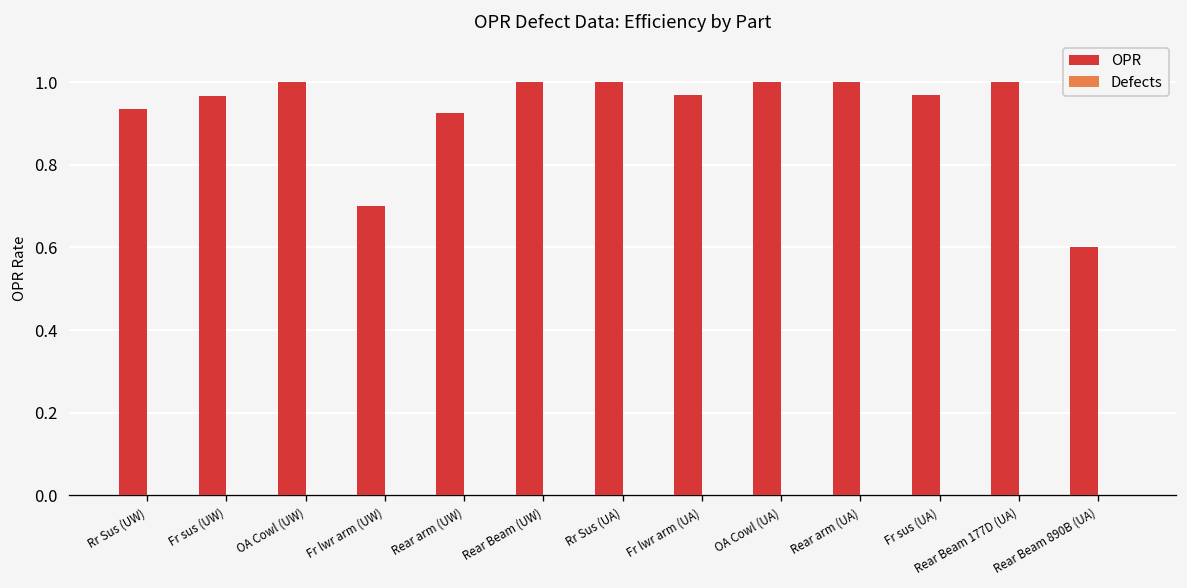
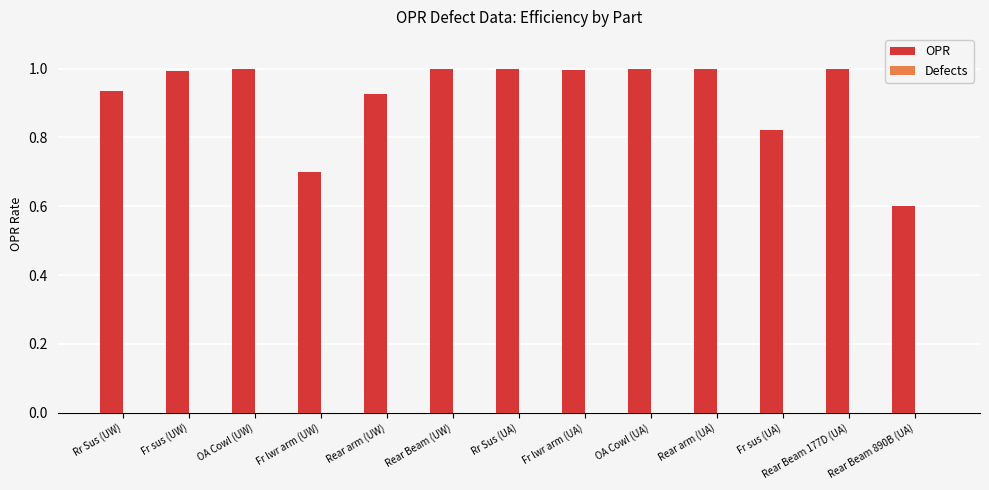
OPR, Fr sus (UW): 0.97 -> 0.99
OPR, Fr lwr arm (UA): 0.97 -> 1.00
OPR, Fr sus (UA): 0.97 -> 0.82
